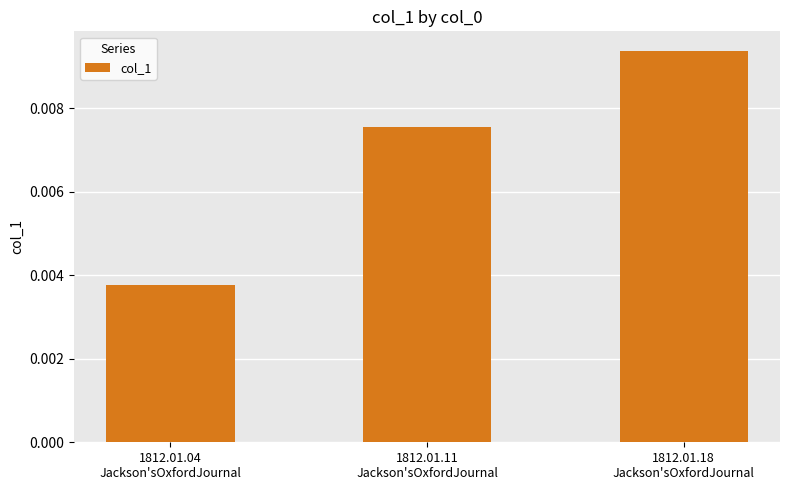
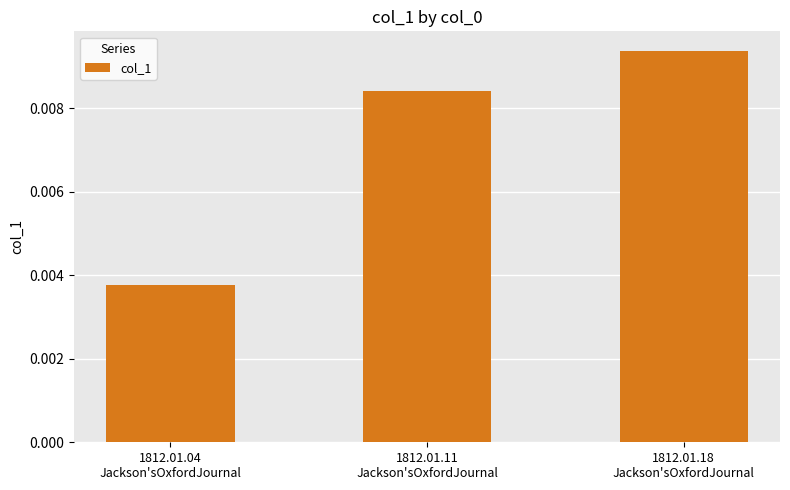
1812.01.11 Jackson'sOxfordJournal: 0.0075 -> 0.0084
